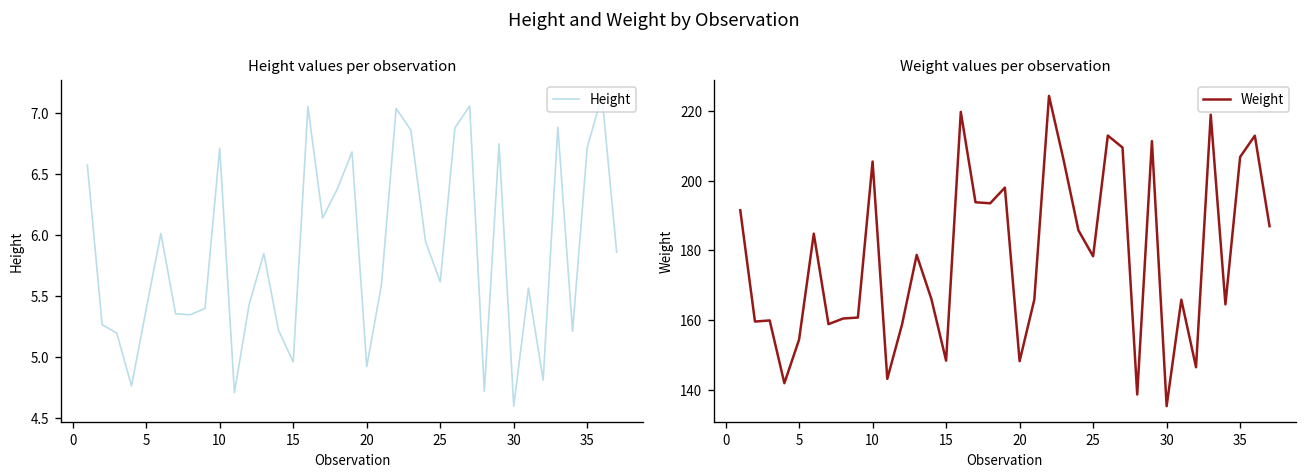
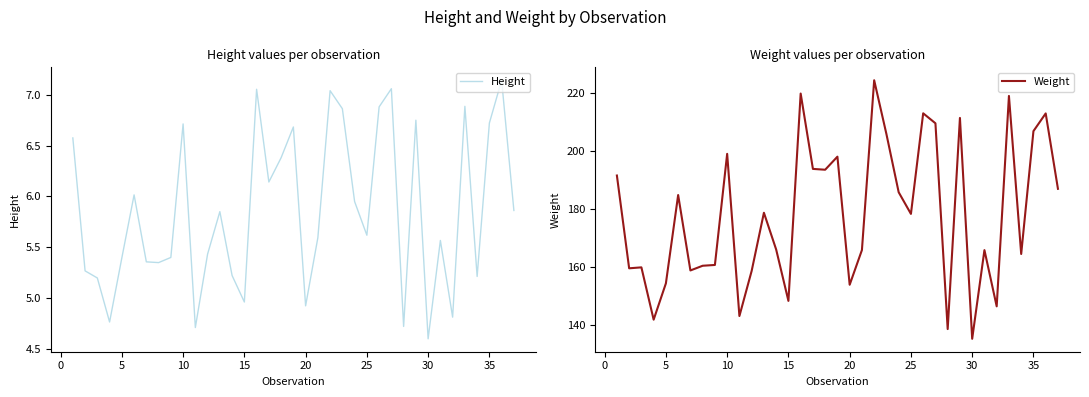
Weight values per observation, 10: 206 -> 199
Weight values per observation, 20: 148 -> 154
